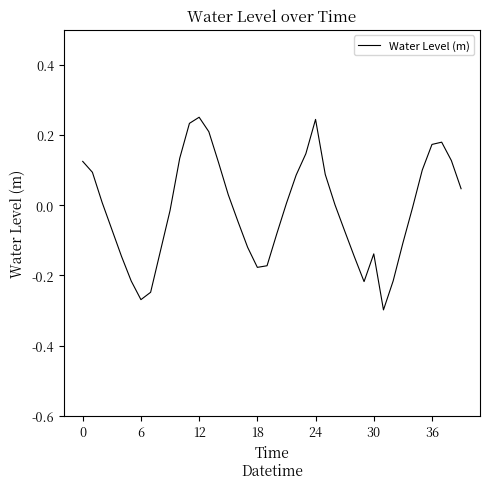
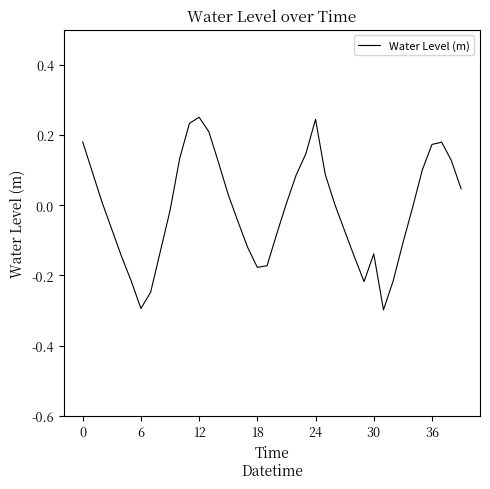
0: 0.12 -> 0.18
6: -0.27 -> -0.29
